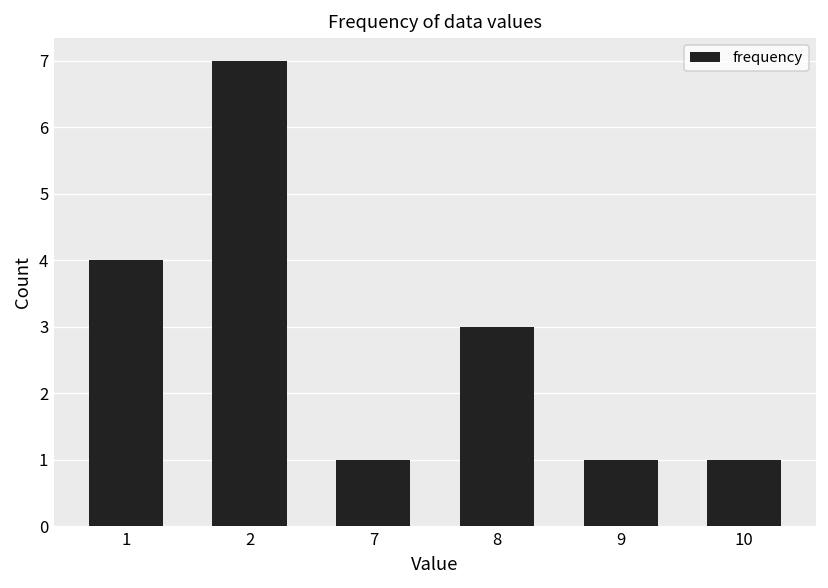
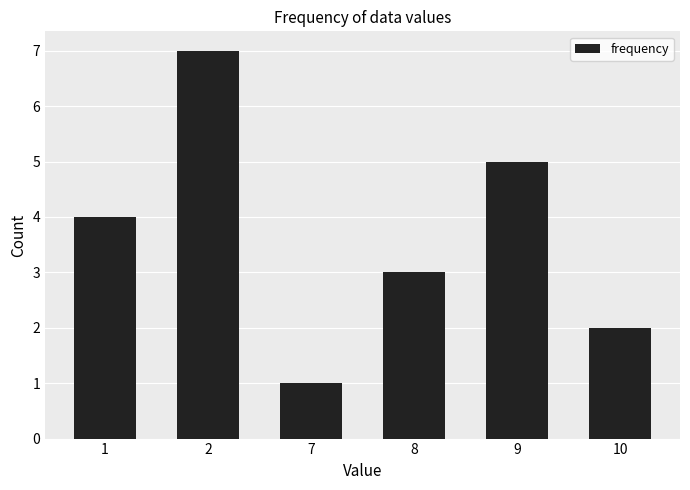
9: 1 -> 5
10: 1 -> 2
